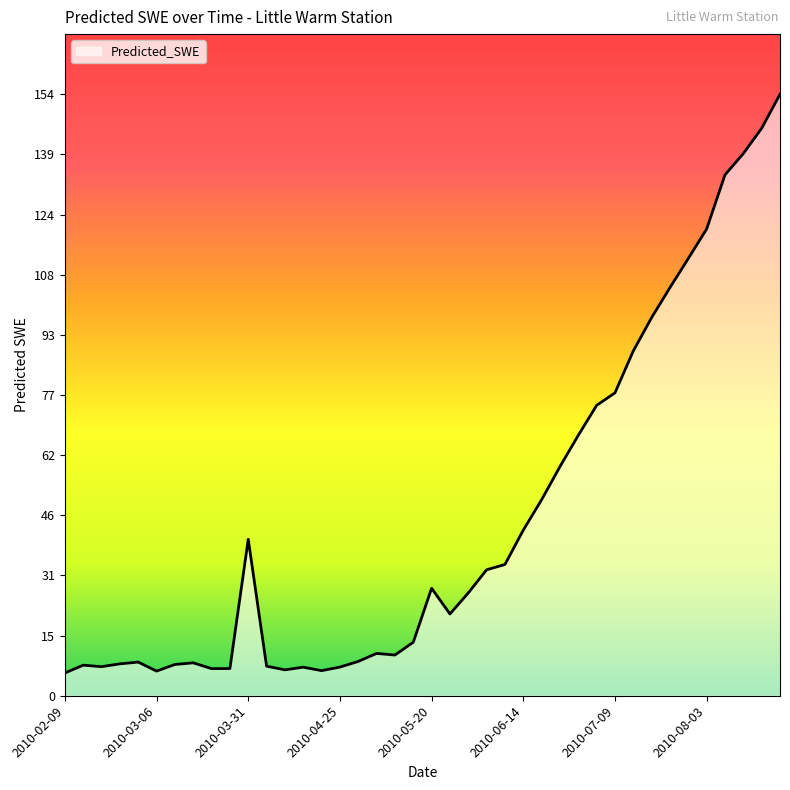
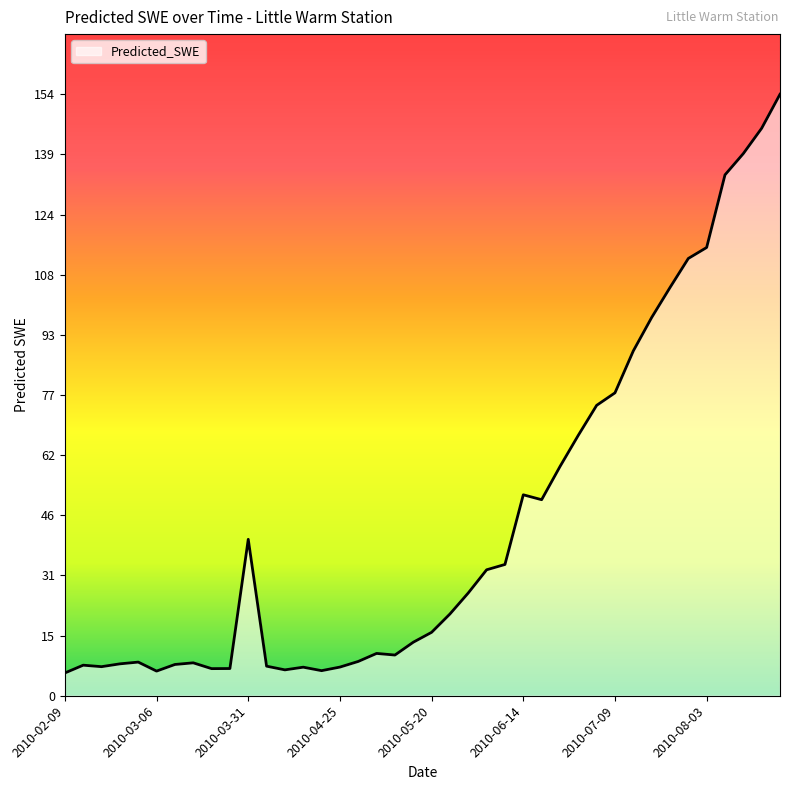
2010-05-20: 28 -> 16
2010-06-14: 43 -> 52
2010-08-03: 120 -> 115
